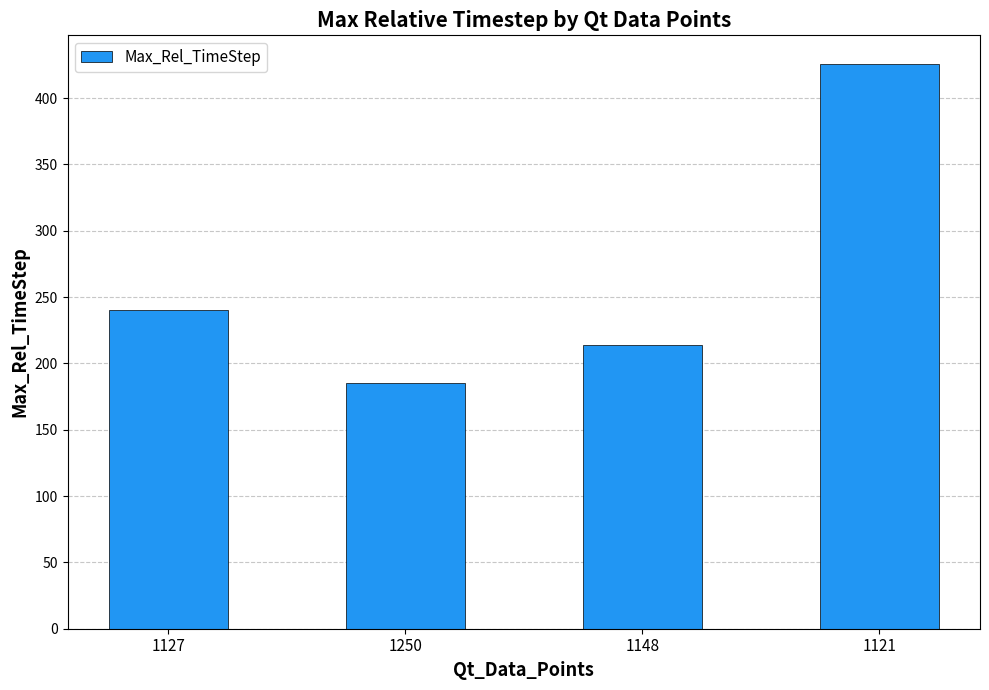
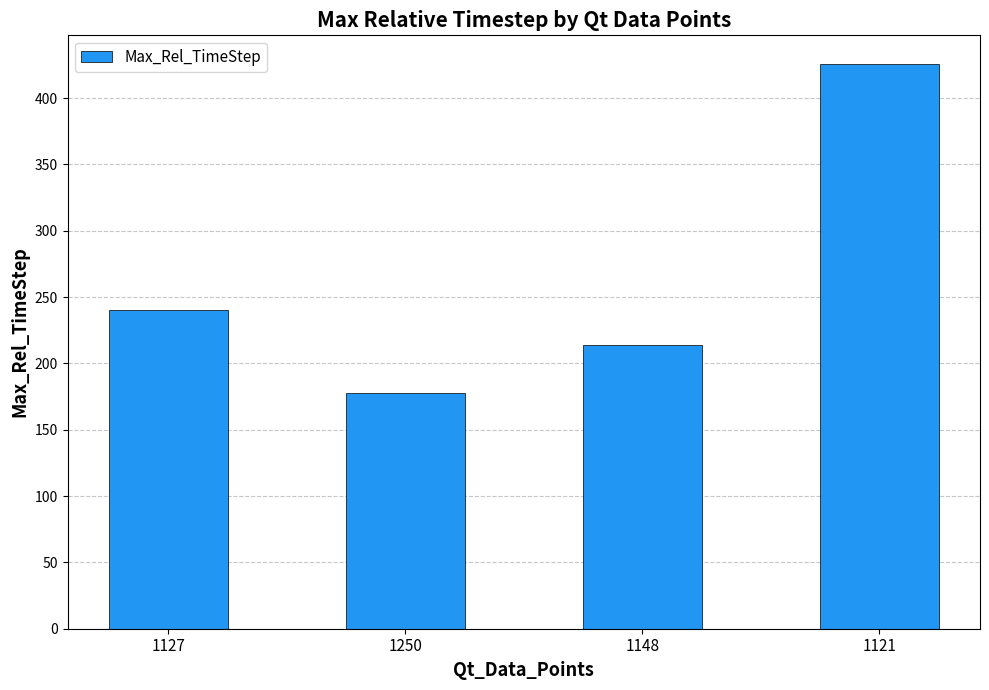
1250: 185 -> 178
